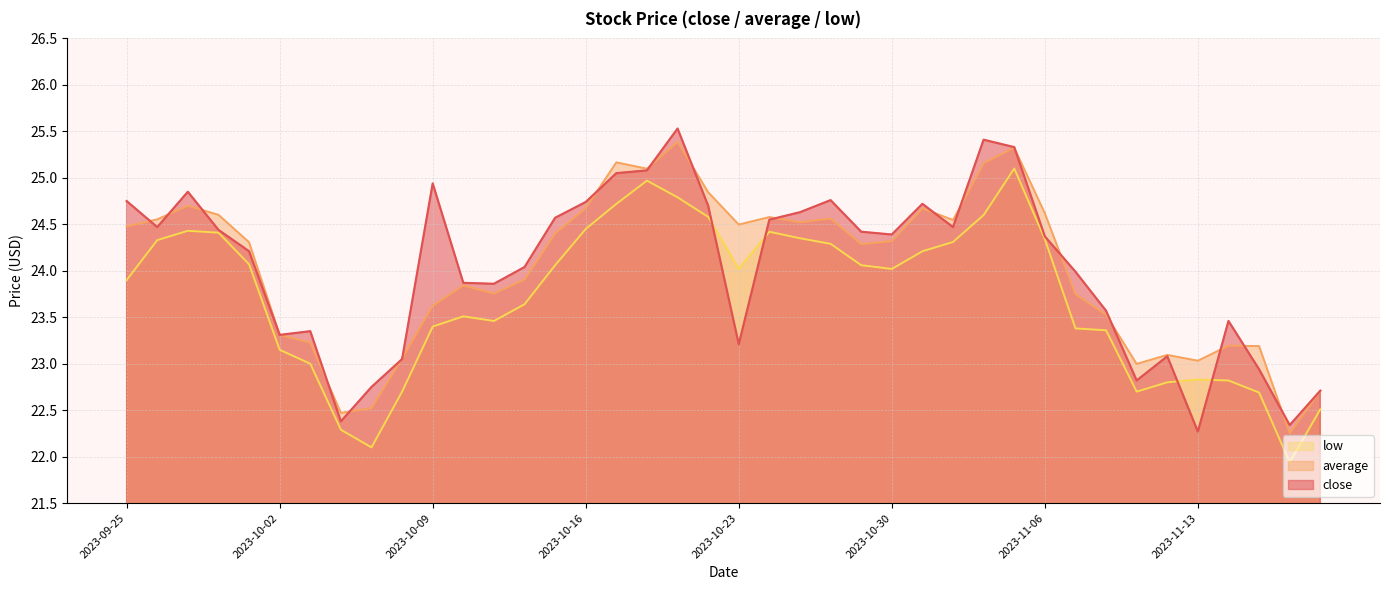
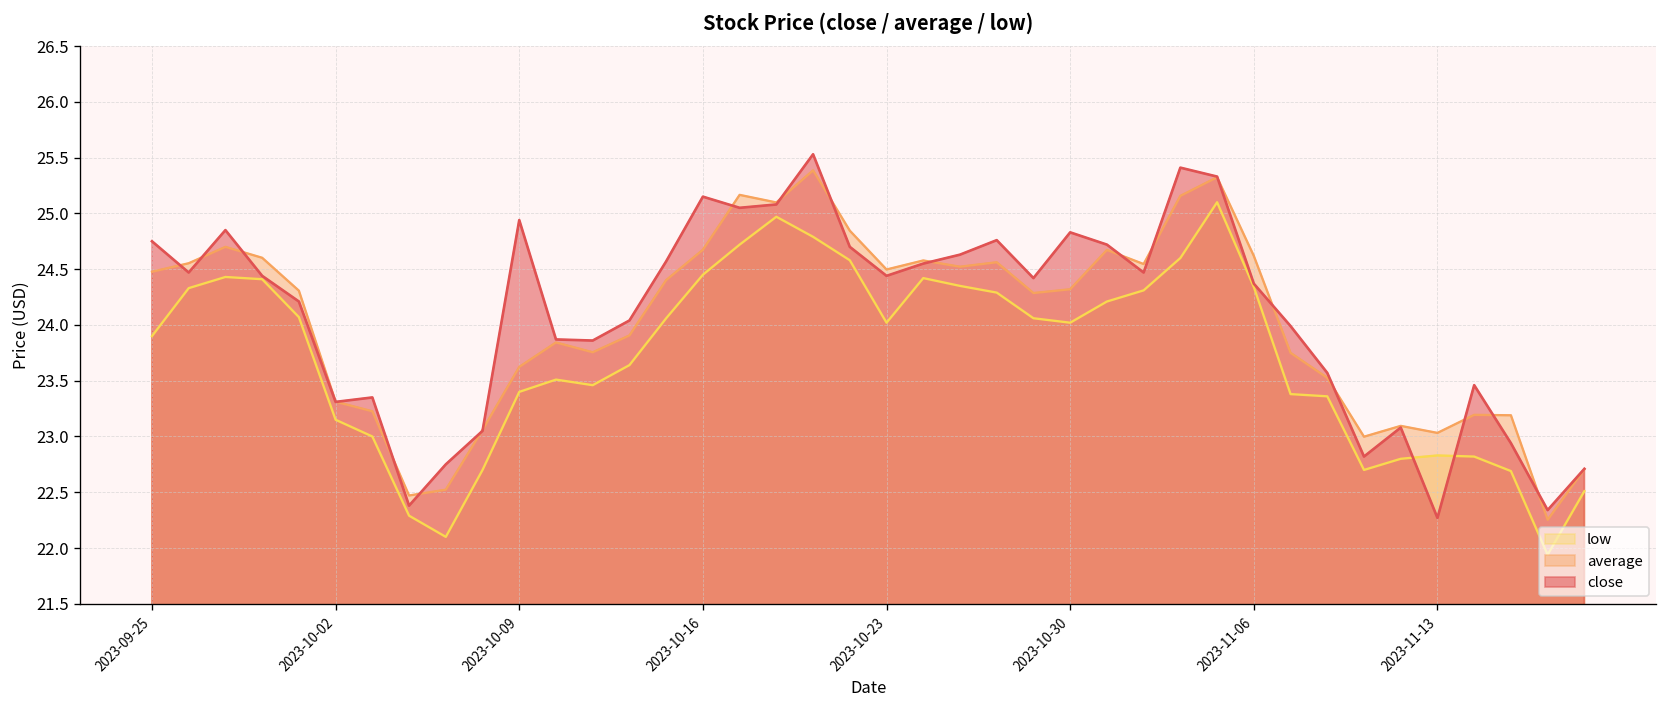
close, 2023-10-16: 24.7 -> 25.2
close, 2023-10-23: 23.2 -> 24.4
close, 2023-10-30: 24.4 -> 24.8
